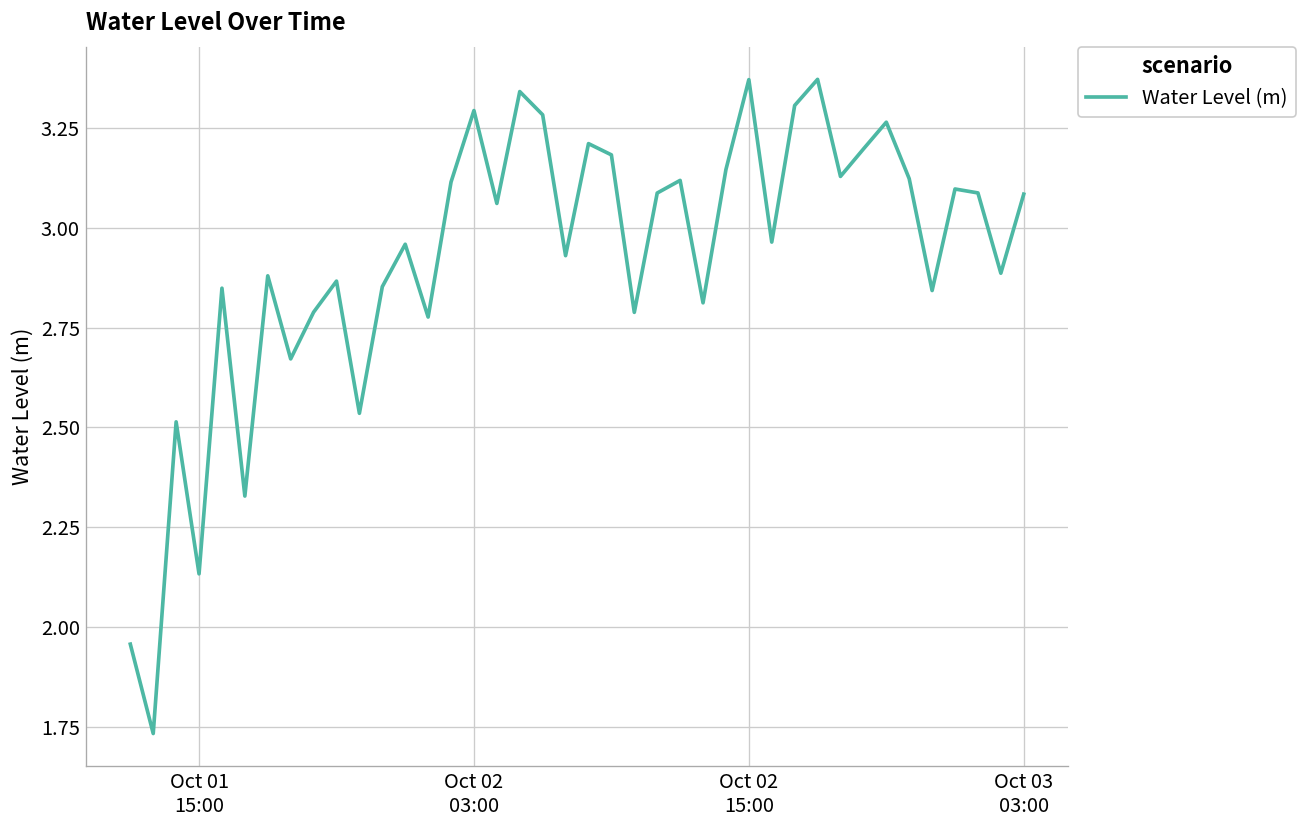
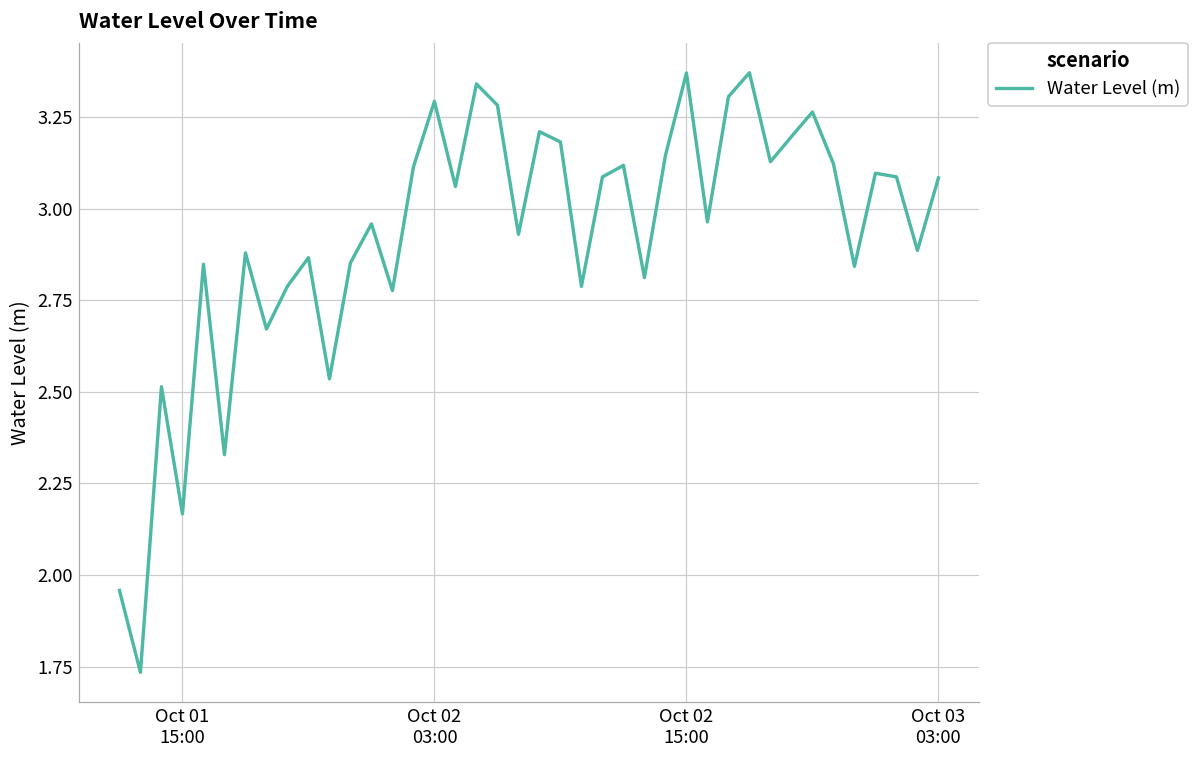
Oct 01 15:00: 2.13 -> 2.17
